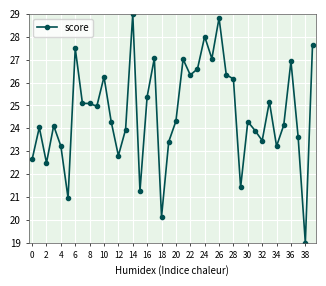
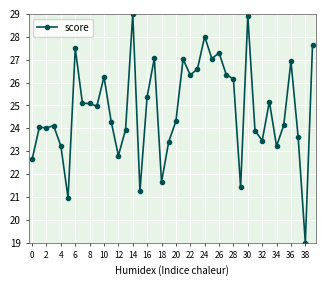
2: 22.5 -> 24.0
18: 20.1 -> 21.7
26: 28.8 -> 27.3
30: 24.3 -> 28.9
